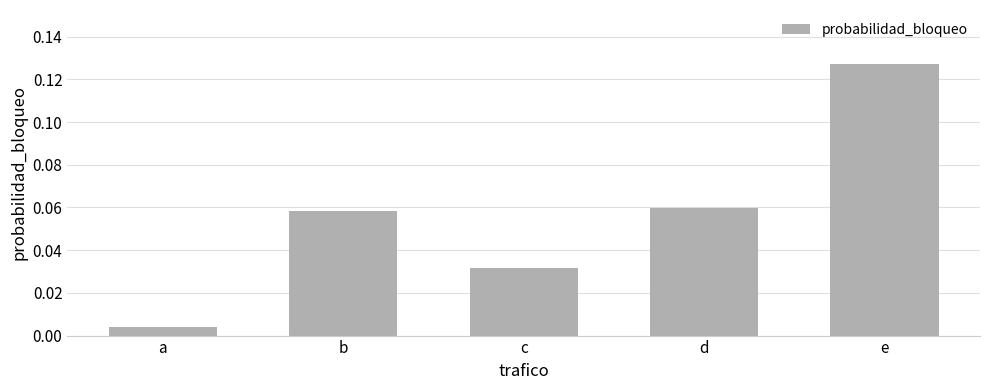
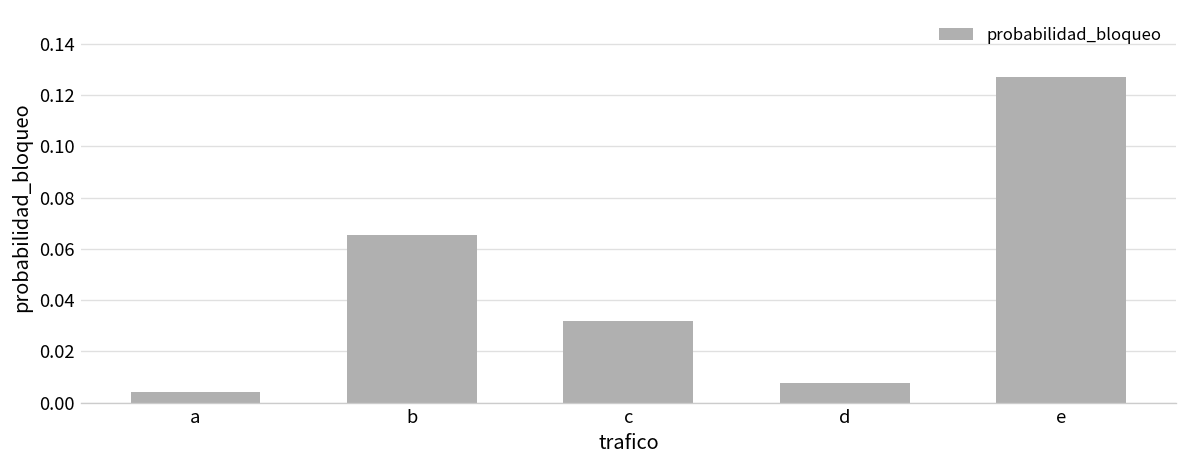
b: 0.058 -> 0.066
d: 0.060 -> 0.008
